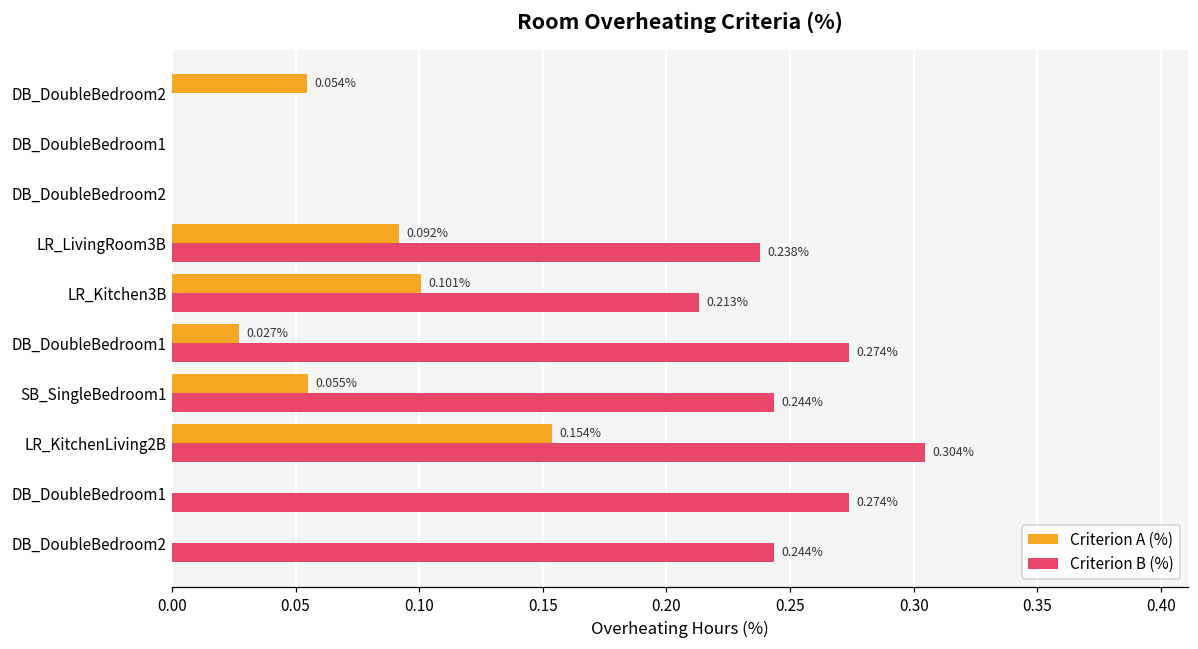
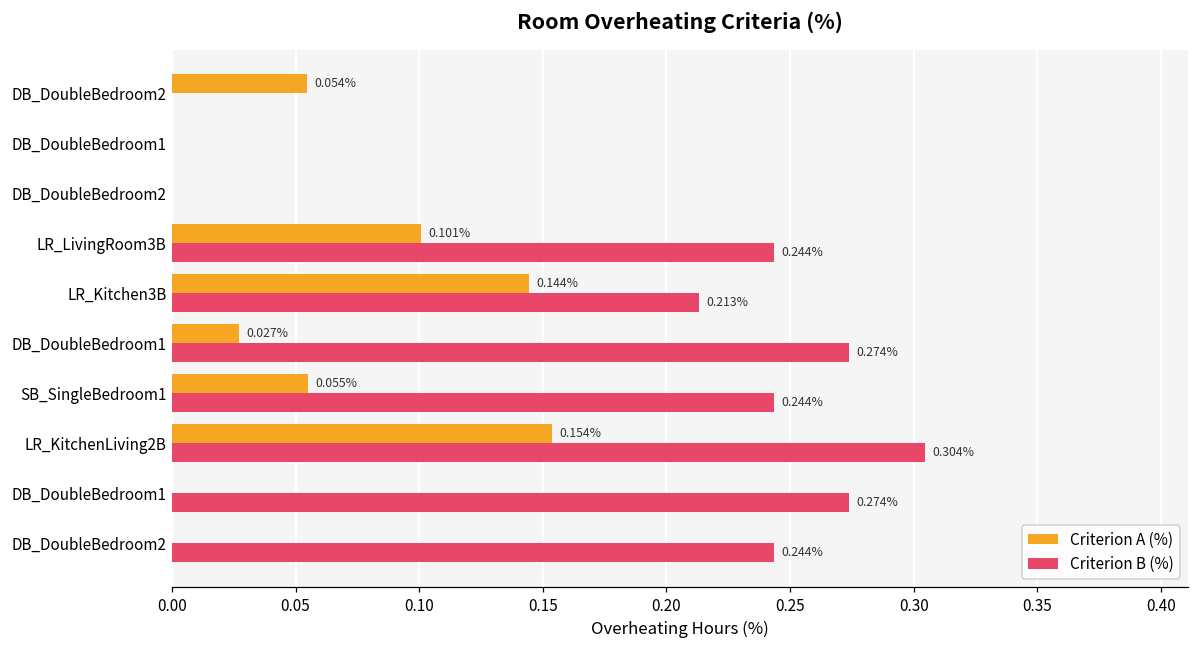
Criterion A (%), LR_LivingRoom3B: 0.092% -> 0.101%
Criterion B (%), LR_LivingRoom3B: 0.238% -> 0.244%
Criterion A (%), LR_Kitchen3B: 0.101% -> 0.144%
